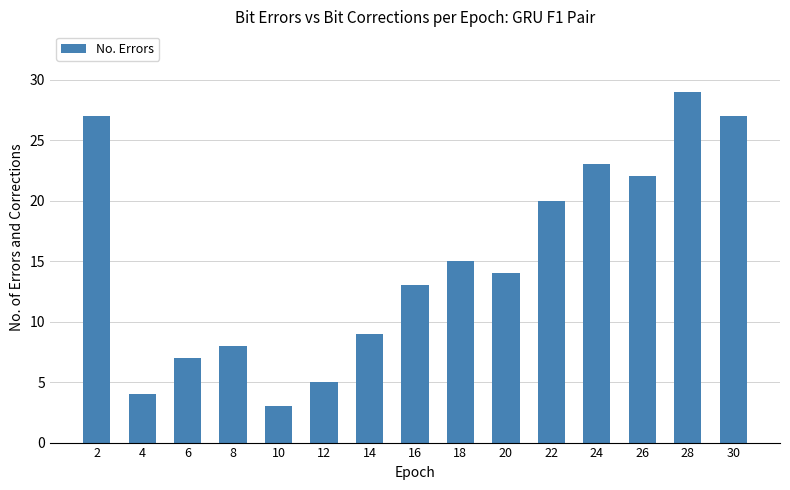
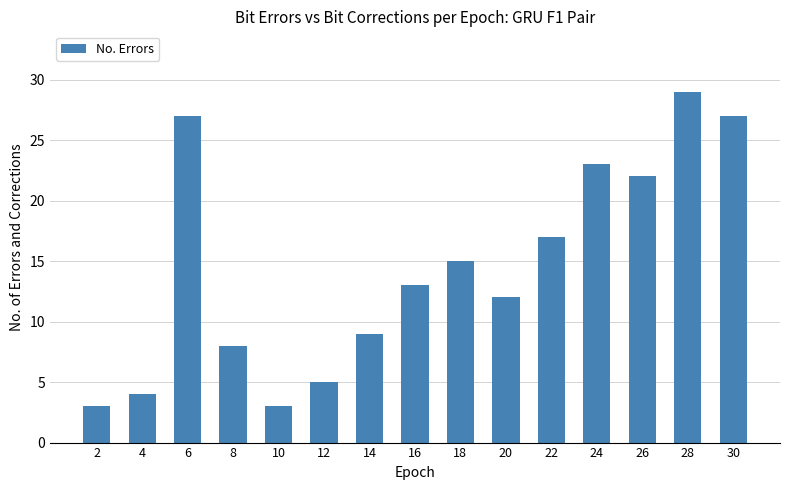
2: 27 -> 3
6: 7 -> 27
20: 14 -> 12
22: 20 -> 17
